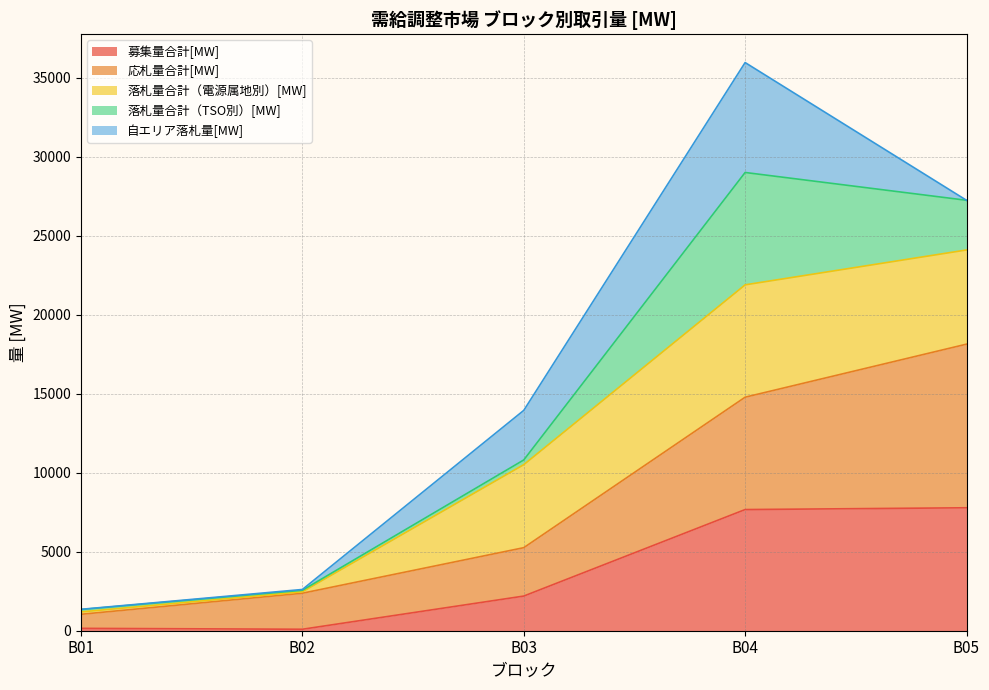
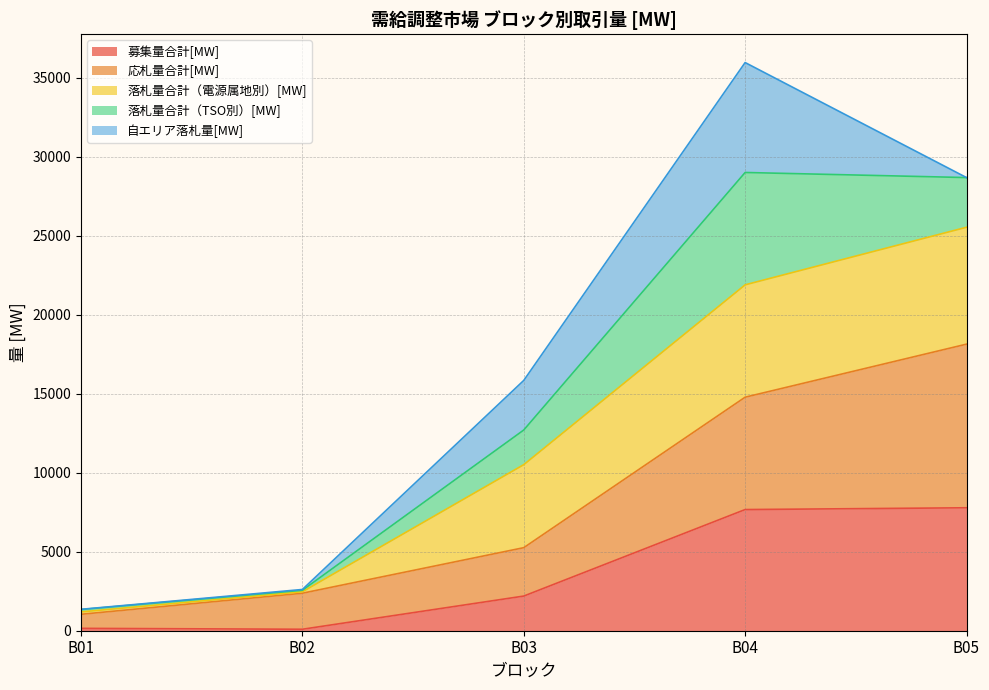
落札量合計（TSO別）[MW], B03: 300 -> 2200
落札量合計（電源属地別）[MW], B05: 6000 -> 7400
